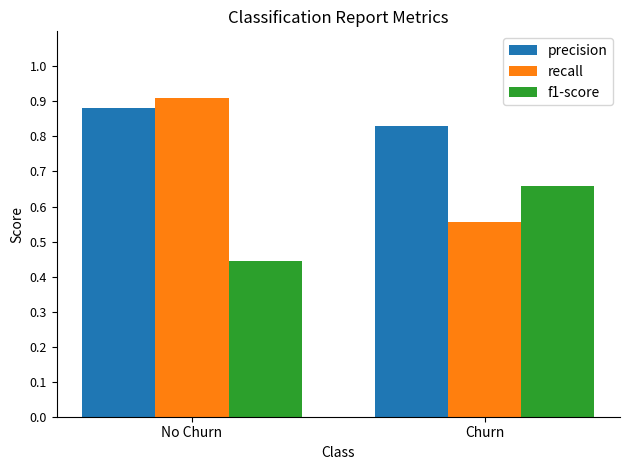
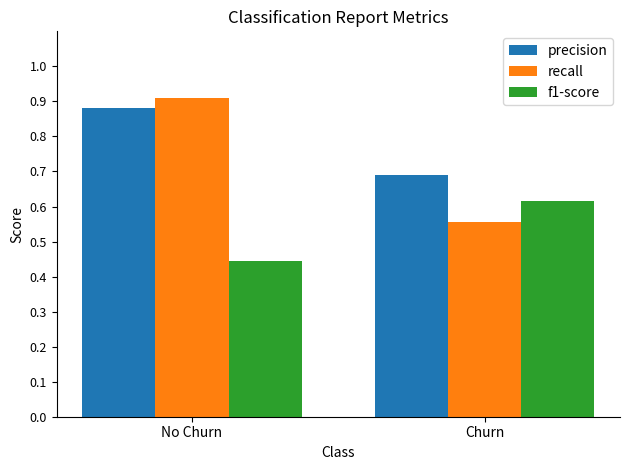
precision, Churn: 0.83 -> 0.69
f1-score, Churn: 0.66 -> 0.62
